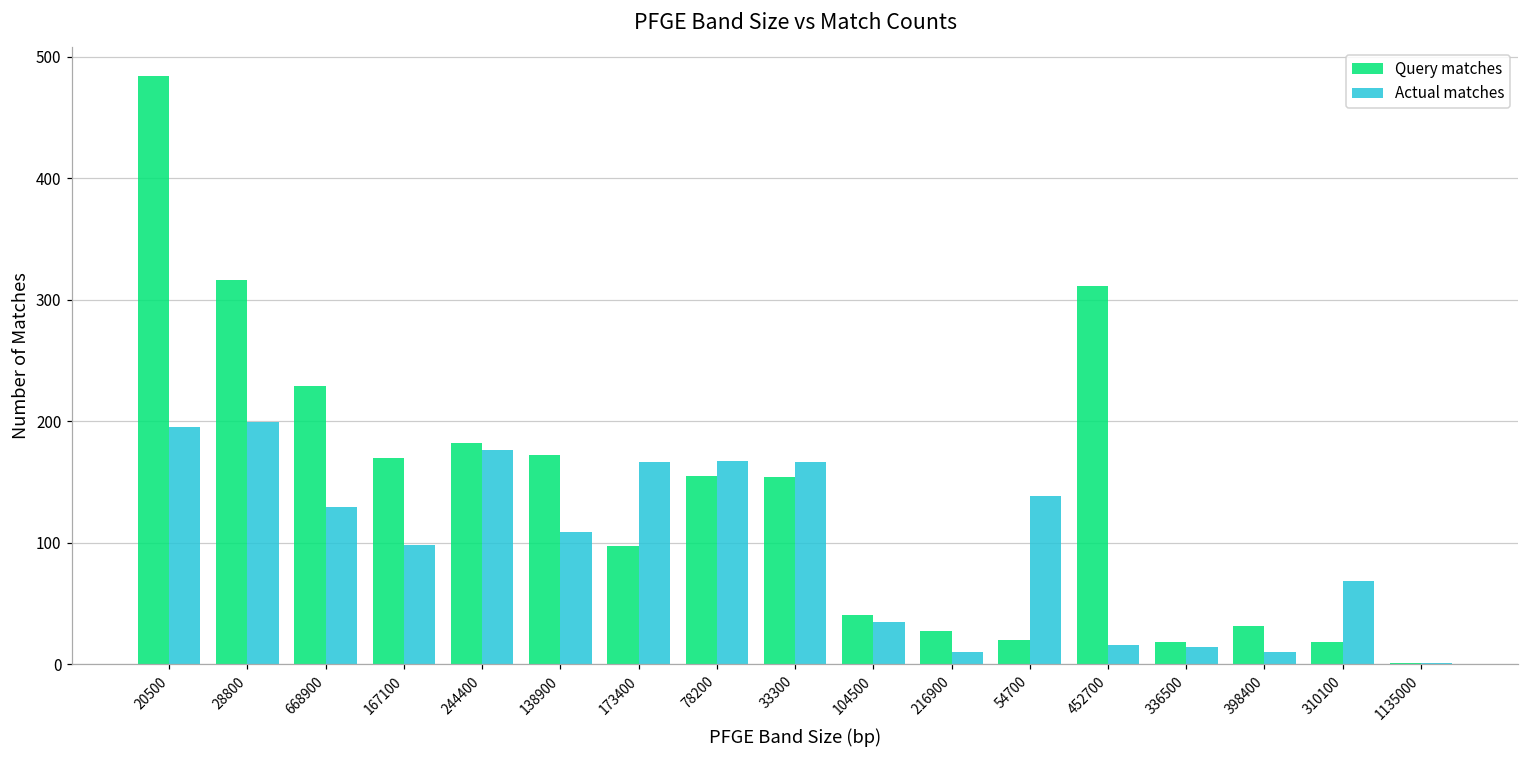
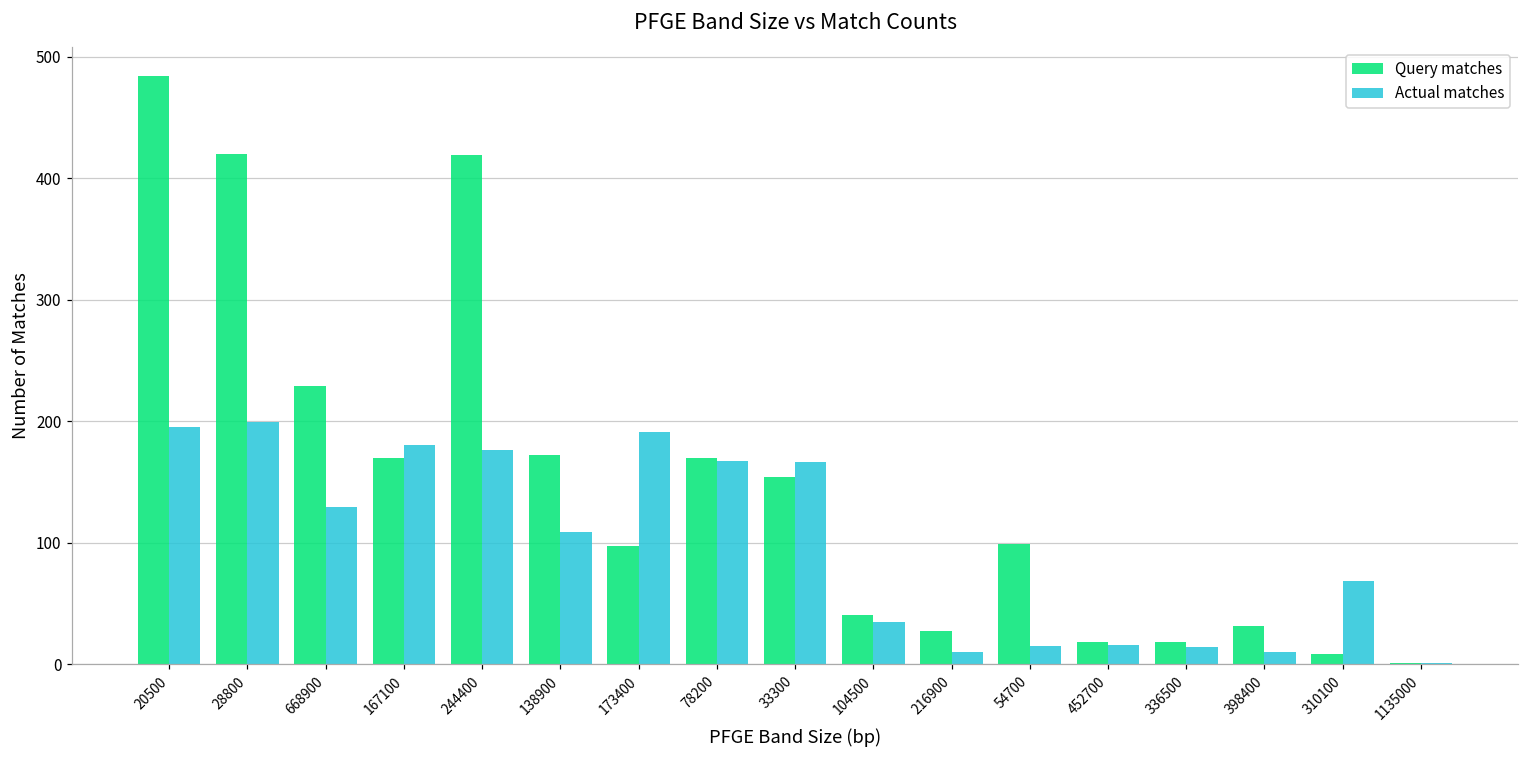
Query matches, 28800: 316 -> 420
Actual matches, 167100: 98 -> 180
Query matches, 244400: 182 -> 419
Actual matches, 173400: 166 -> 191
Query matches, 78200: 155 -> 170
Query matches, 54700: 20 -> 99
Actual matches, 54700: 138 -> 15
Query matches, 452700: 311 -> 18
Query matches, 310100: 18 -> 8
